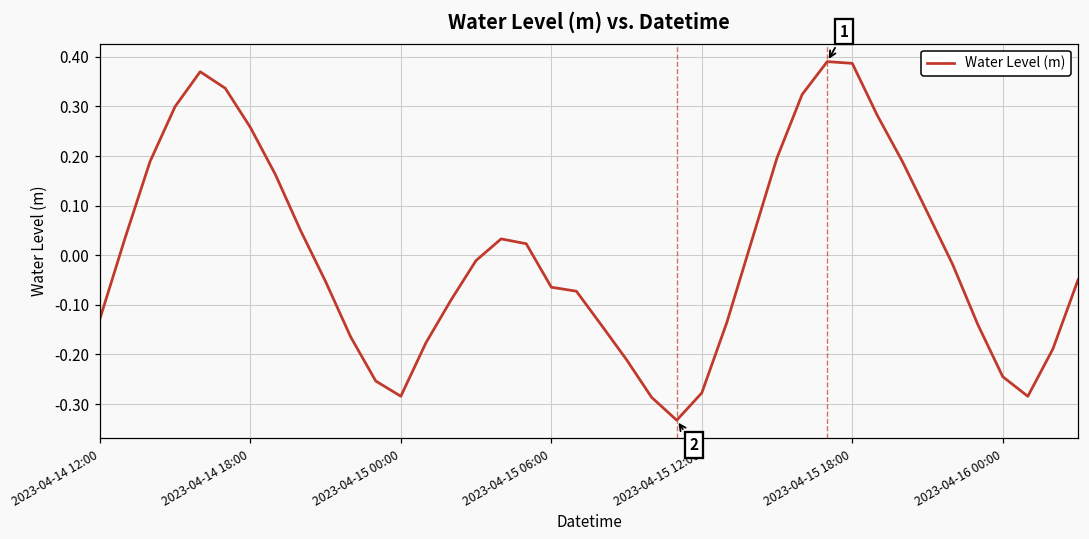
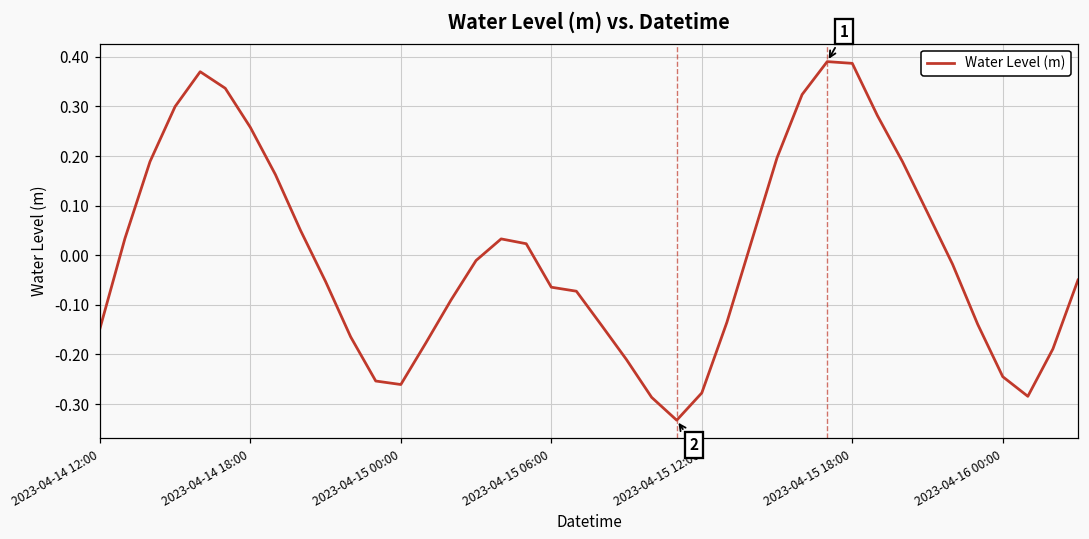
2023-04-14 12:00: -0.13 -> -0.15
2023-04-15 00:00: -0.28 -> -0.26
